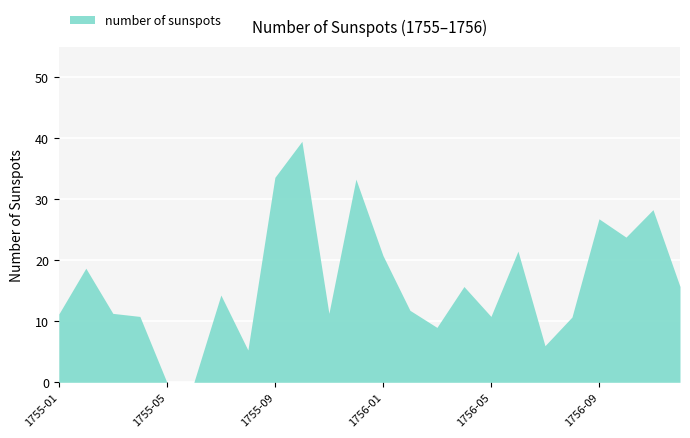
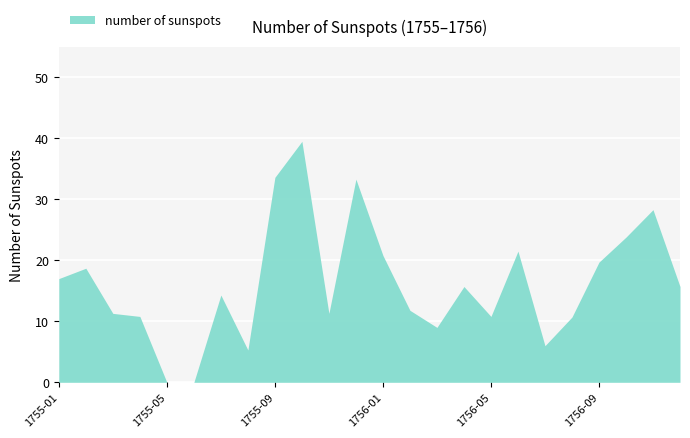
1755-01: 11 -> 17
1756-09: 27 -> 20
